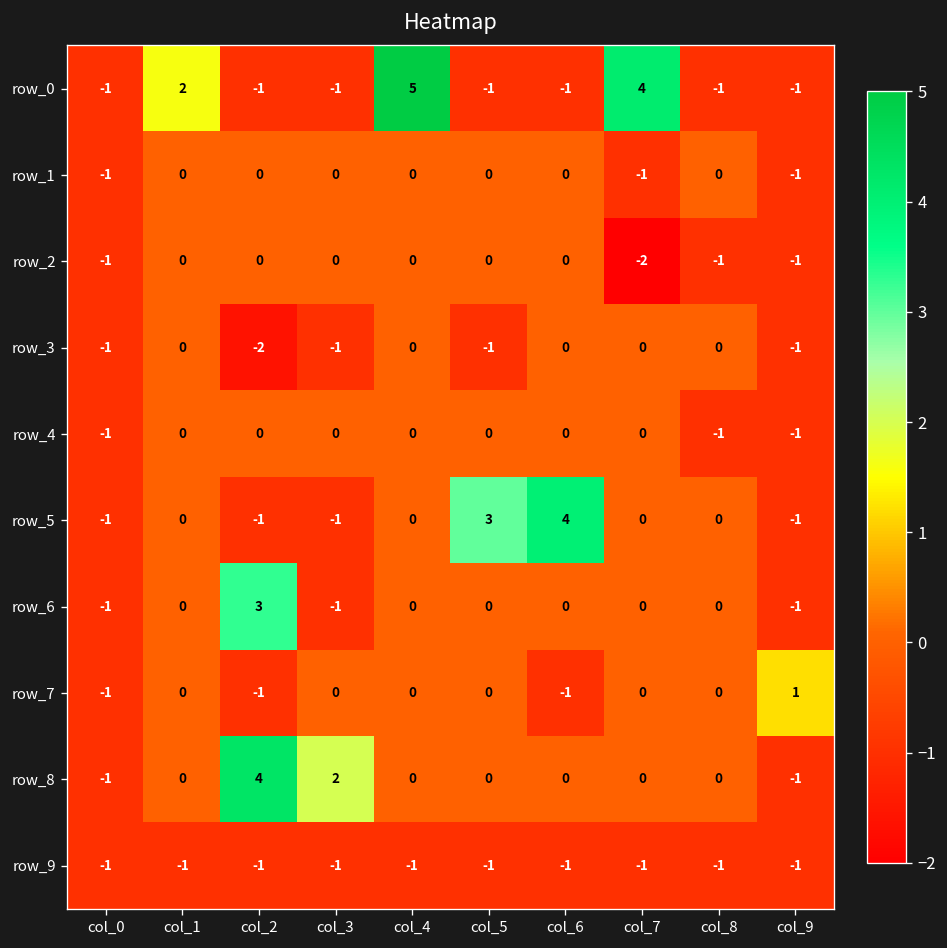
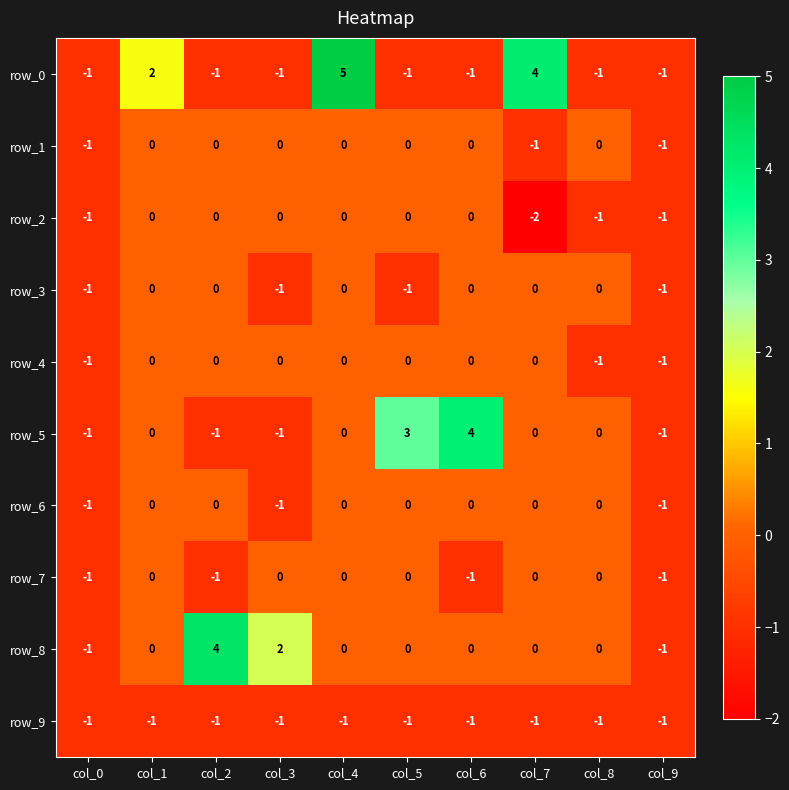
row_3, col_2: -2 -> 0
row_6, col_2: 3 -> 0
row_7, col_9: 1 -> -1
